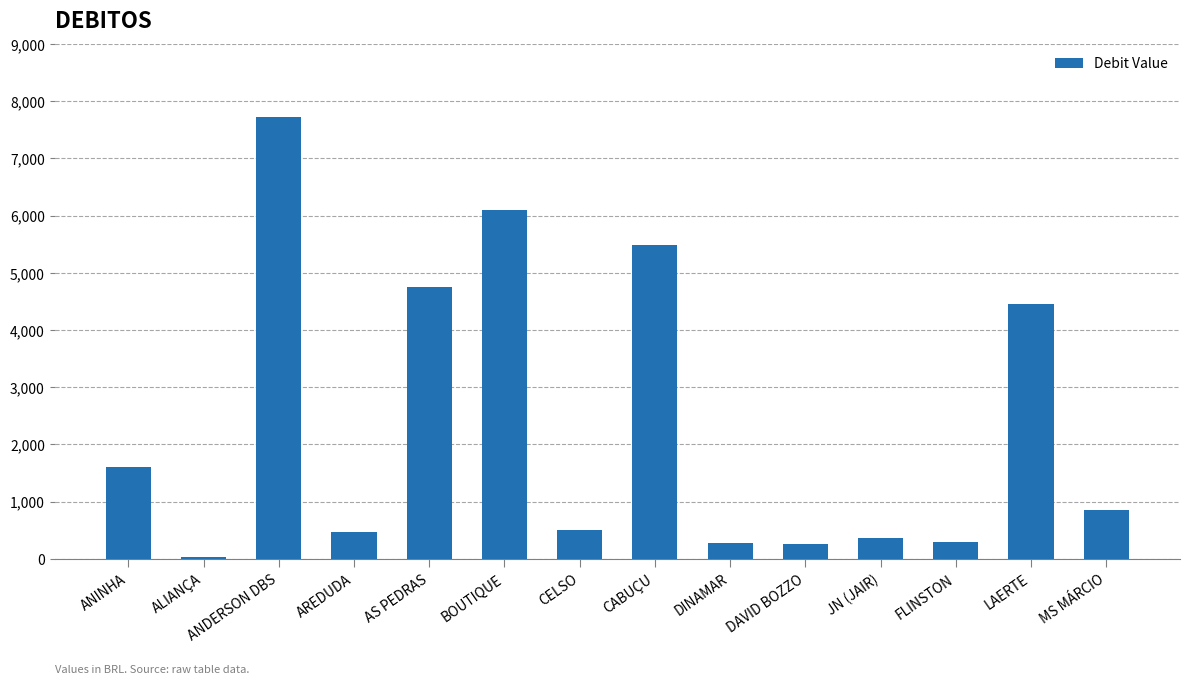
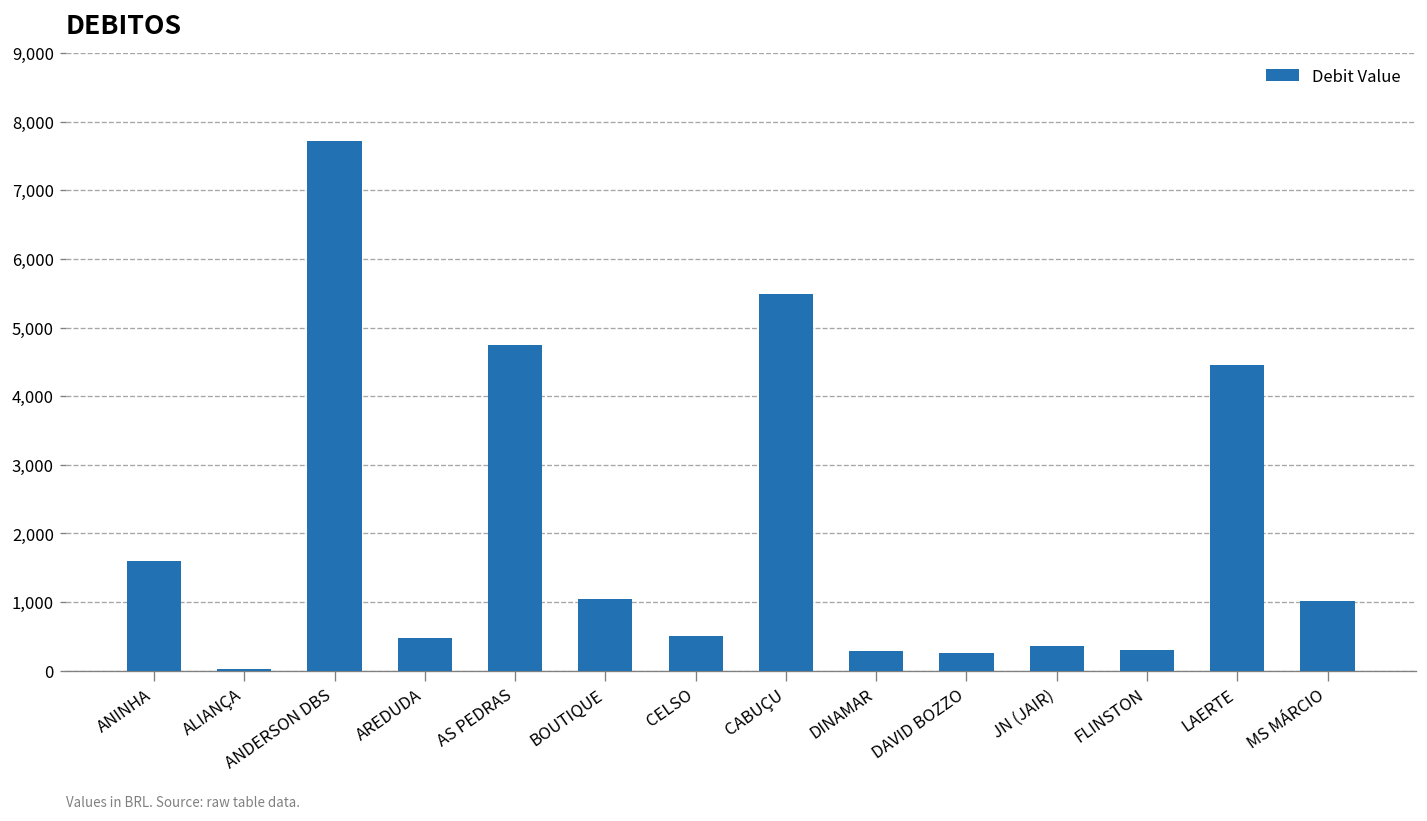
BOUTIQUE: 6,100 -> 1,000
MS MÁRCIO: 800 -> 1,000
